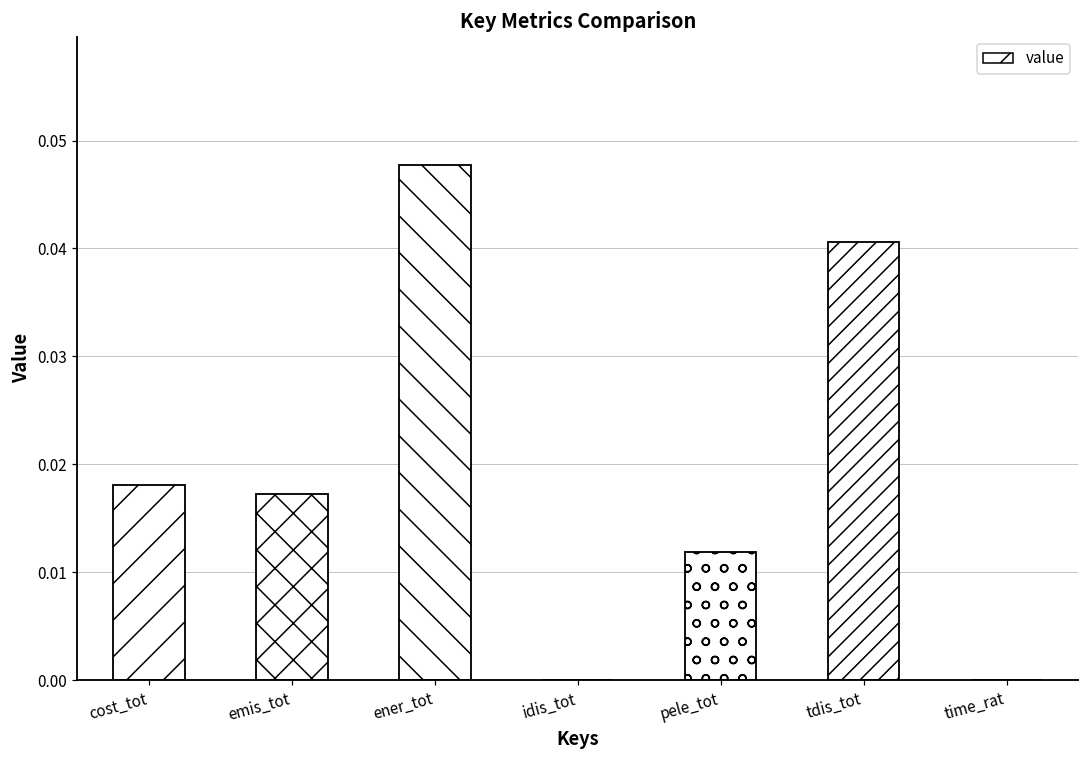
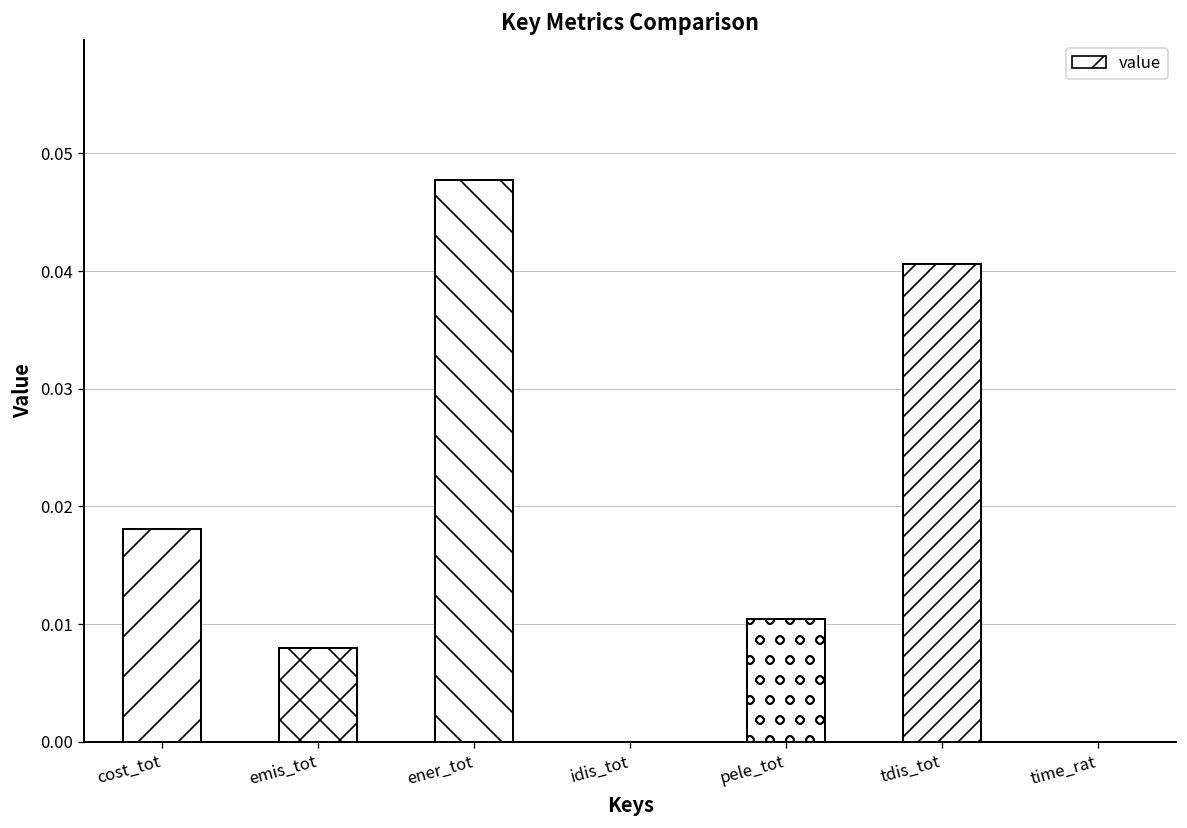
emis_tot: 0.017 -> 0.008
pele_tot: 0.012 -> 0.010
